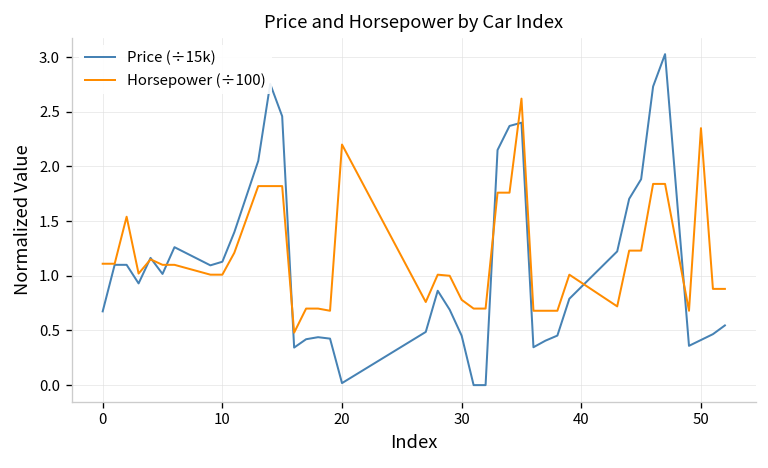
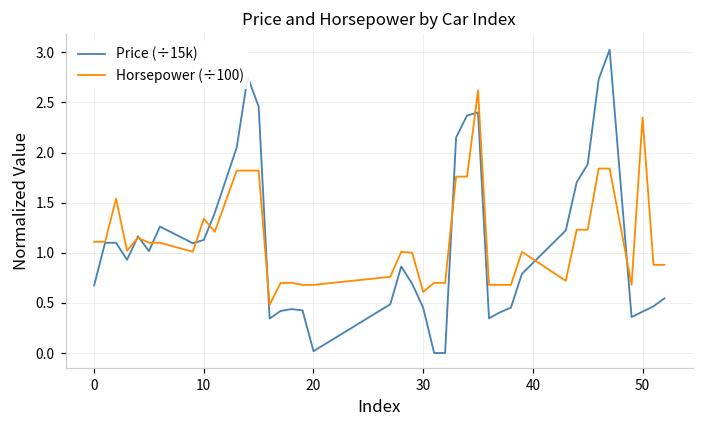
Horsepower (÷100), 10: 1.0 -> 1.3
Horsepower (÷100), 20: 2.2 -> 0.7
Horsepower (÷100), 30: 0.8 -> 0.6
